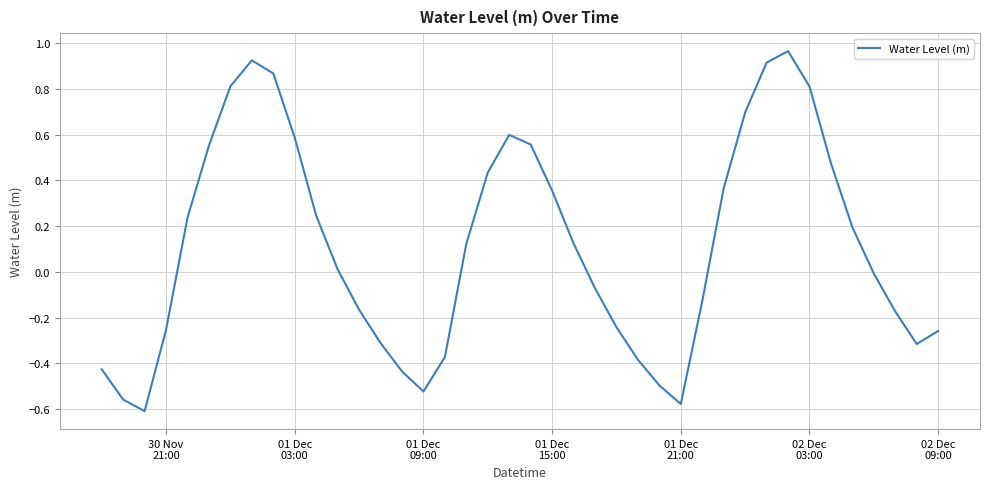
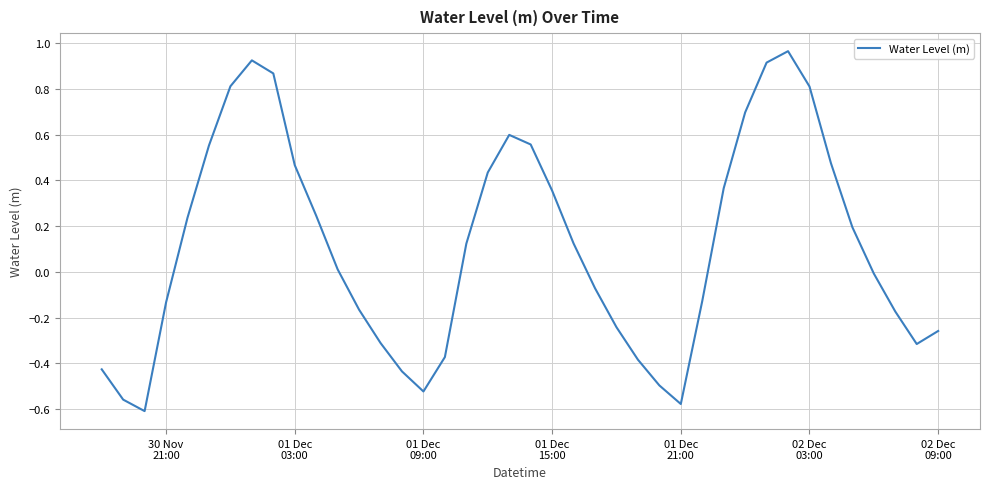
30 Nov 21:00: -0.25 -> -0.13
01 Dec 03:00: 0.59 -> 0.47
